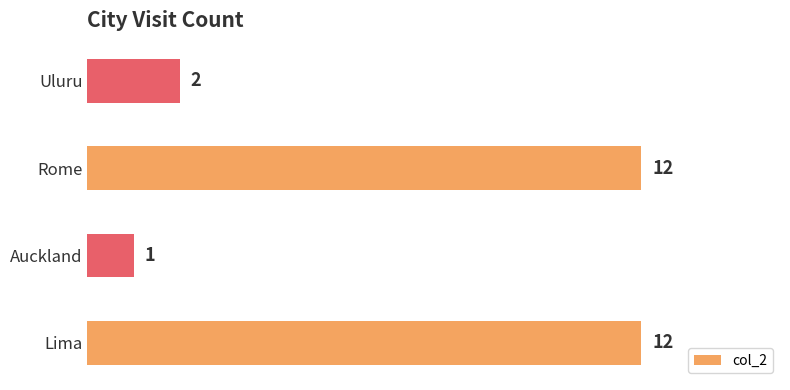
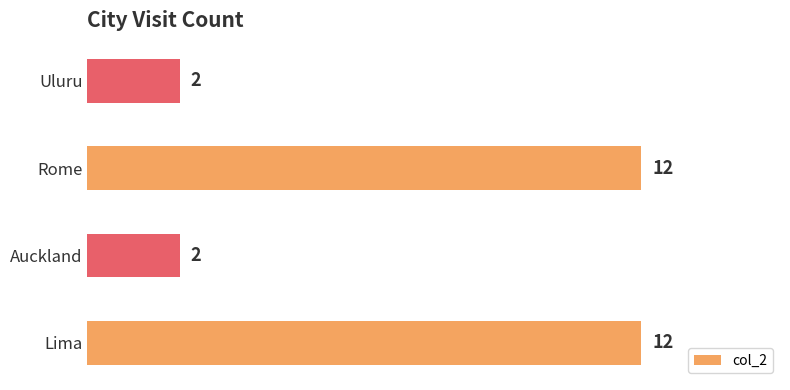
Auckland: 1 -> 2
